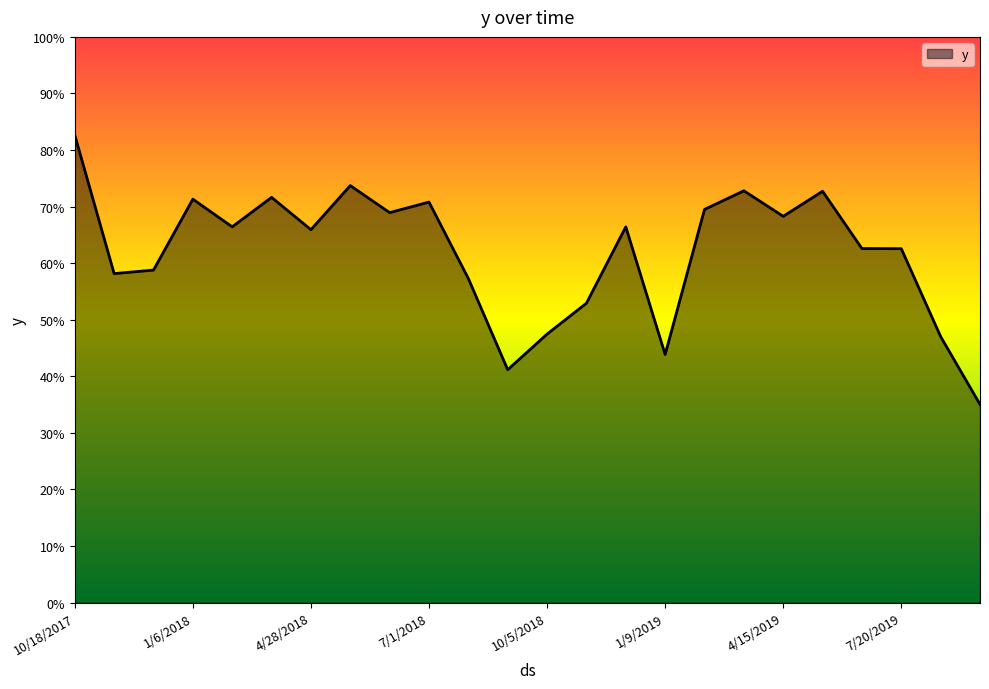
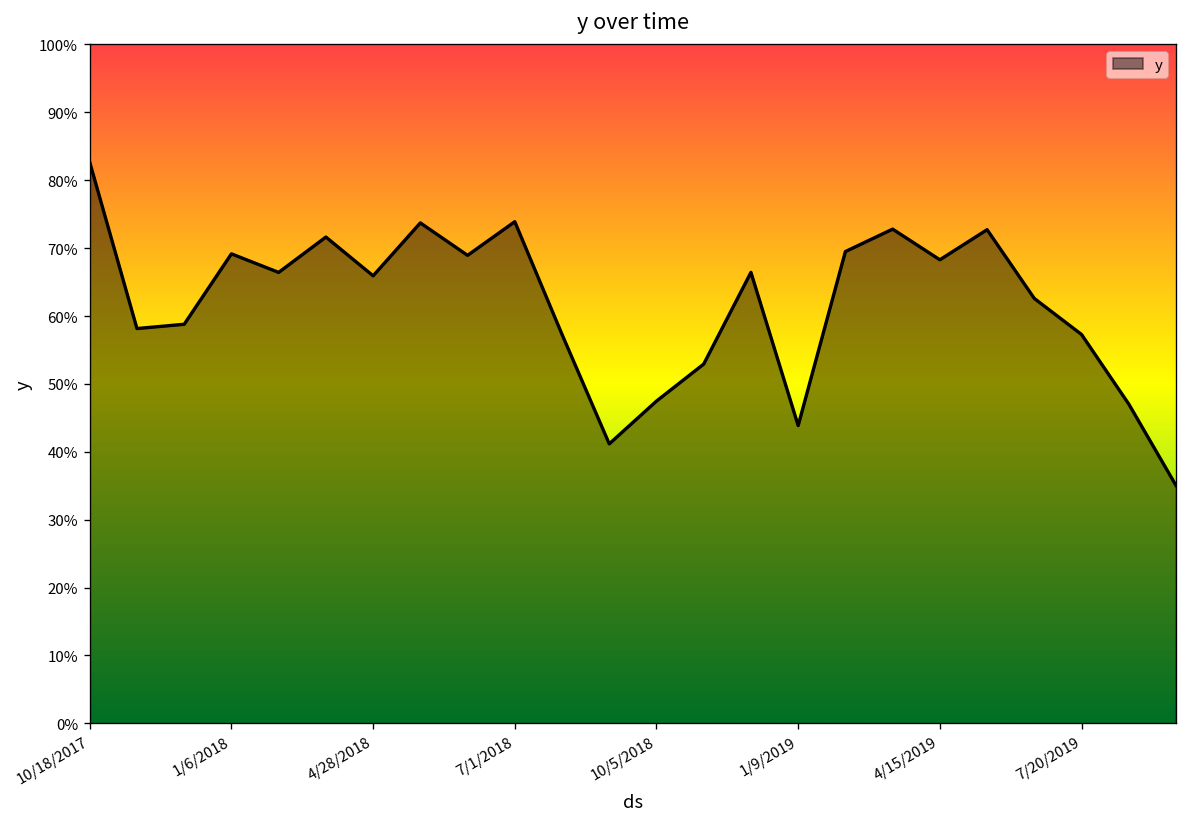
1/6/2018: 71% -> 69%
7/1/2018: 71% -> 74%
7/20/2019: 63% -> 57%
